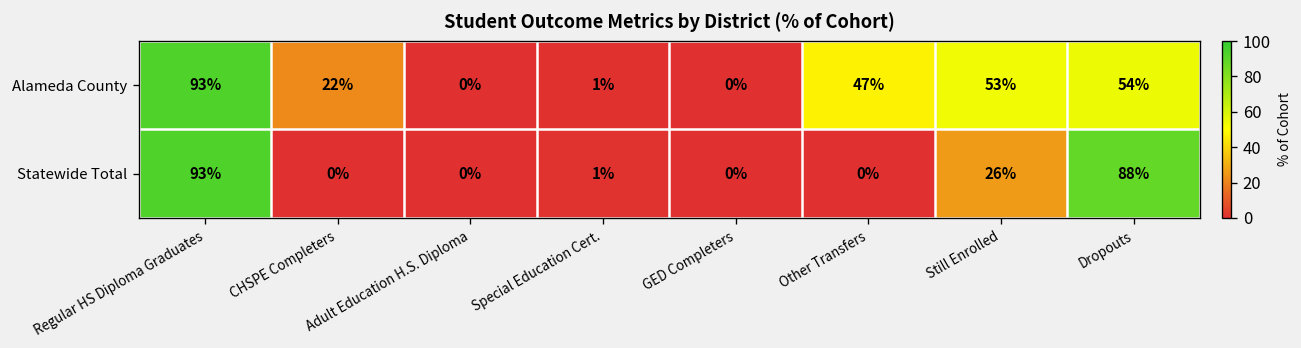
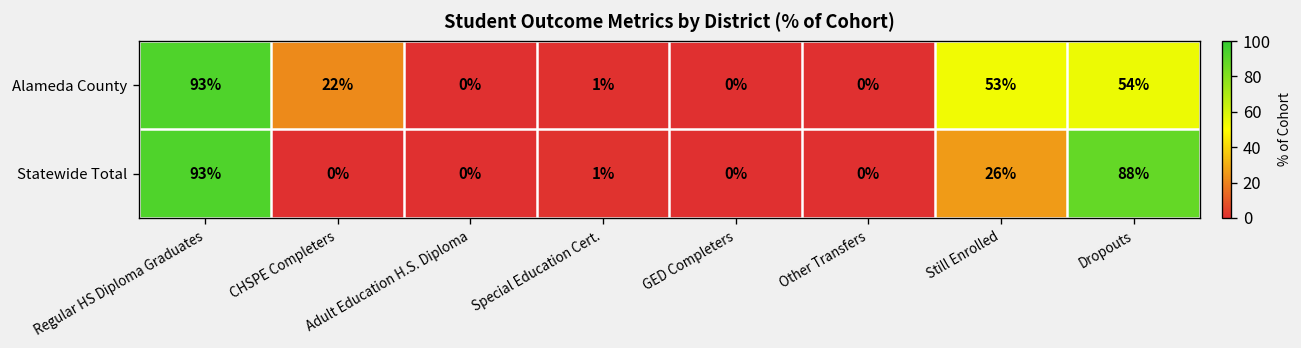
Alameda County, Other Transfers: 47% -> 0%
